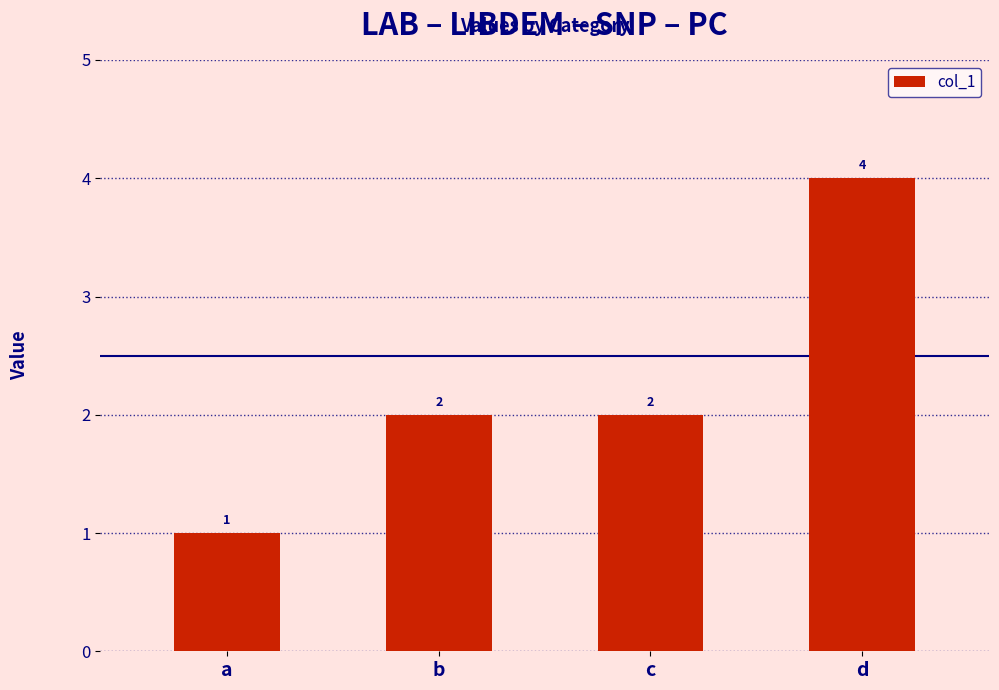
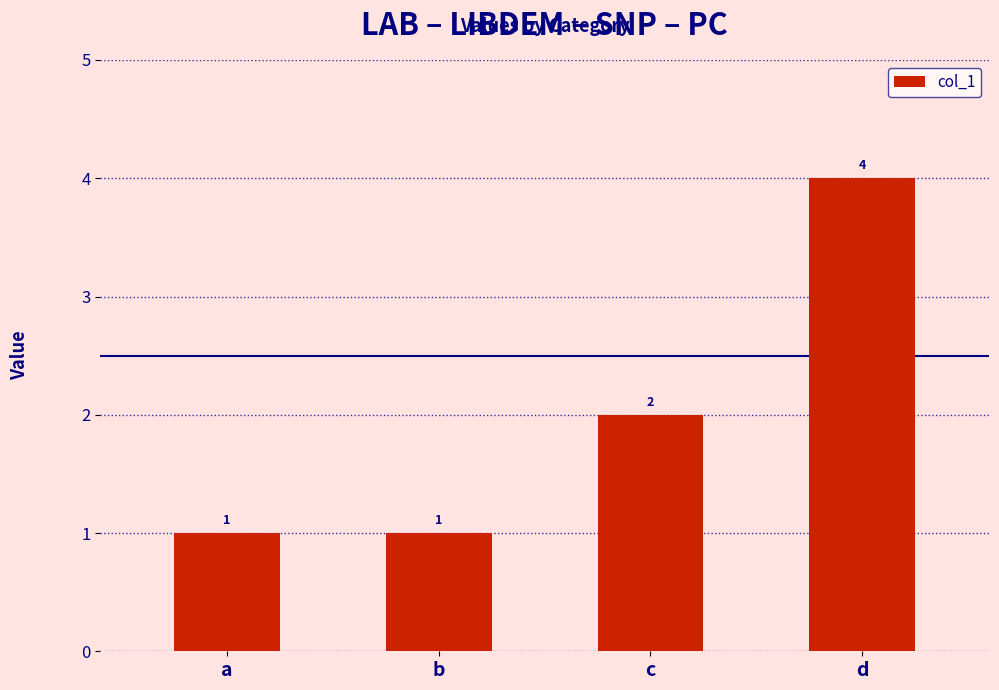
b: 2 -> 1
